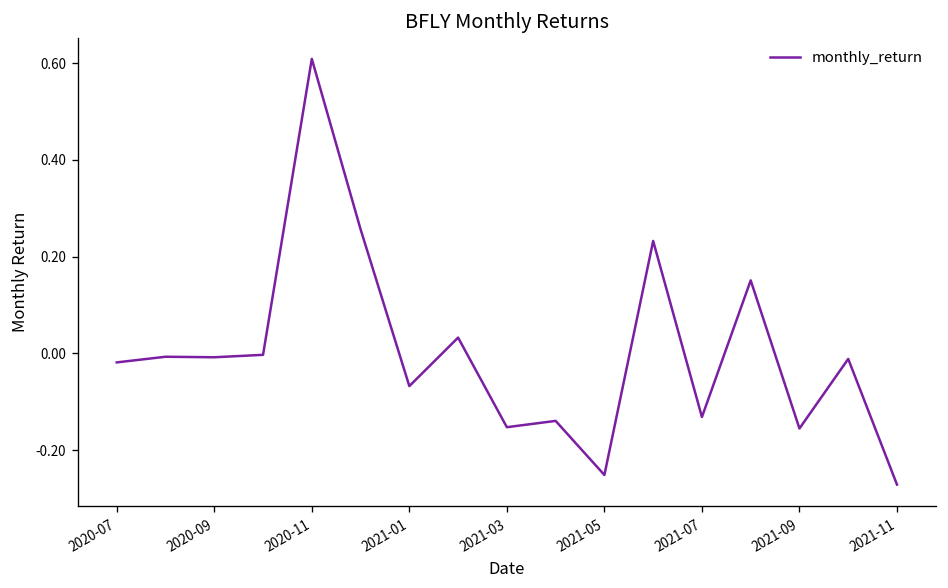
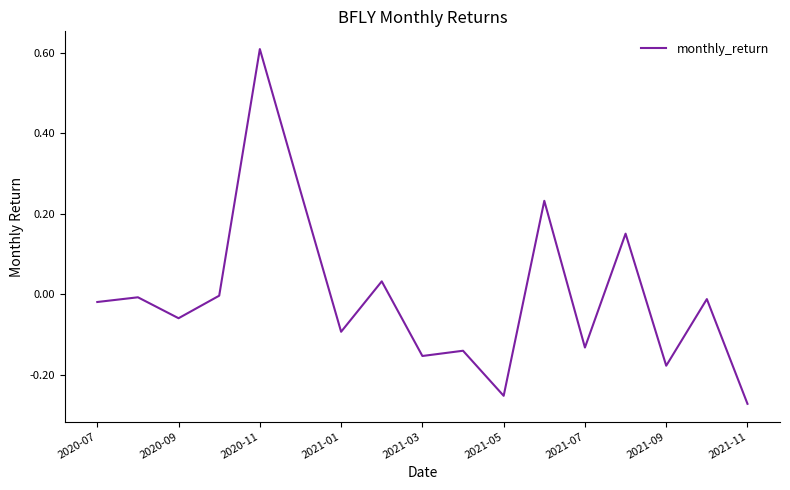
2020-09: -0.01 -> -0.06
2021-01: -0.07 -> -0.09
2021-09: -0.16 -> -0.18
